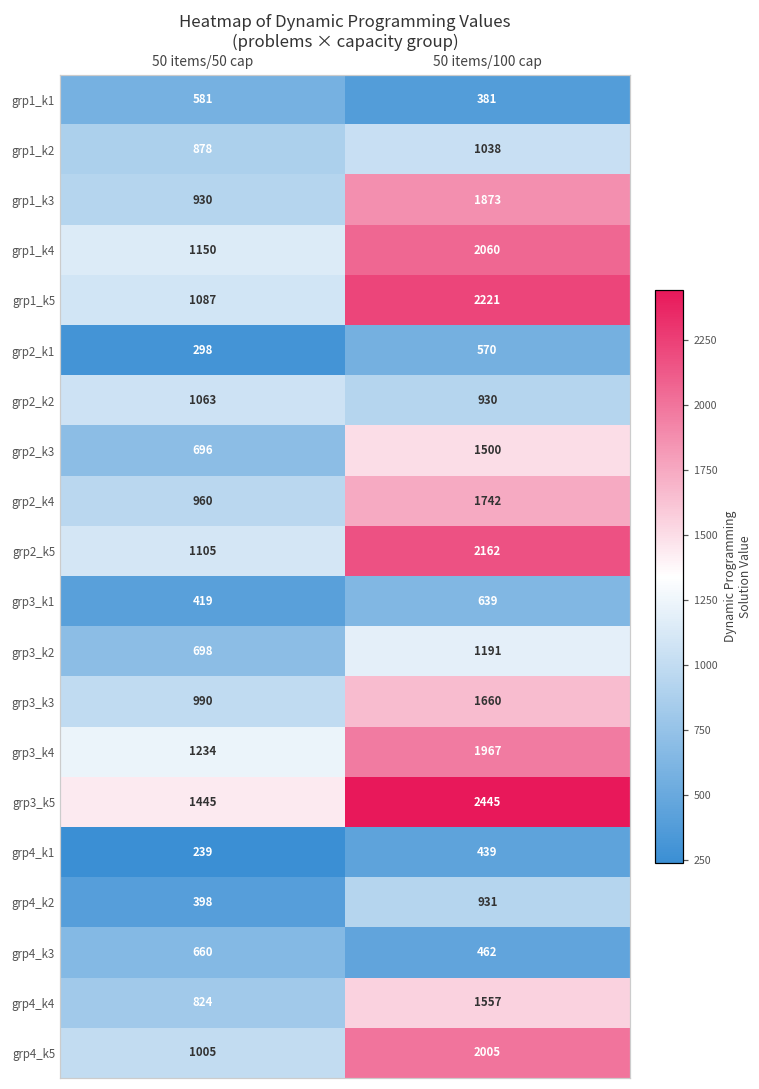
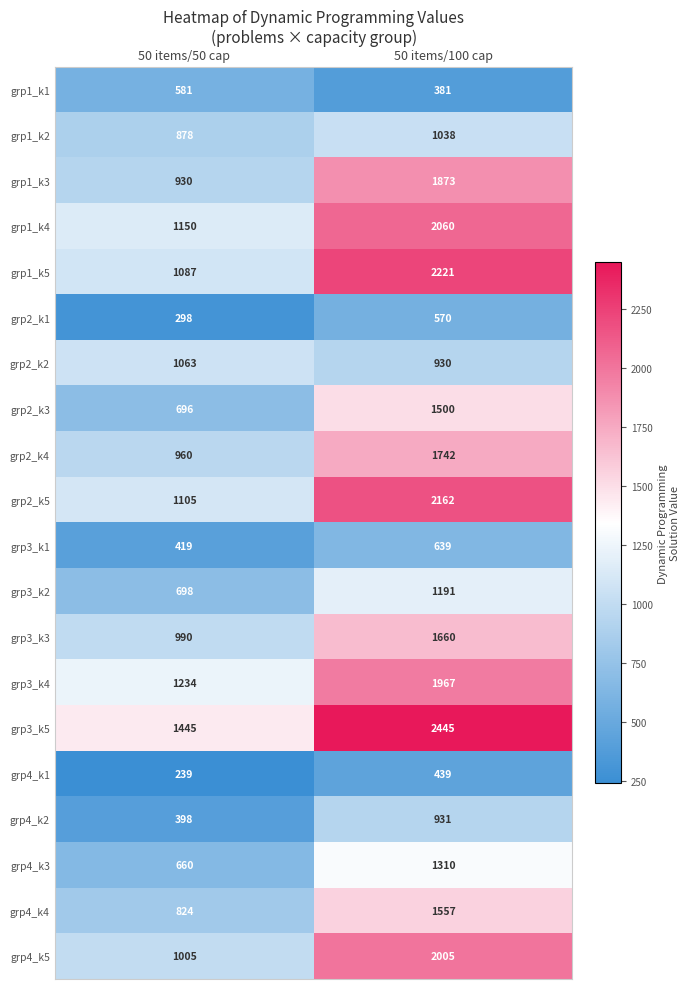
grp4_k3, 50 items/100 cap: 462 -> 1310
